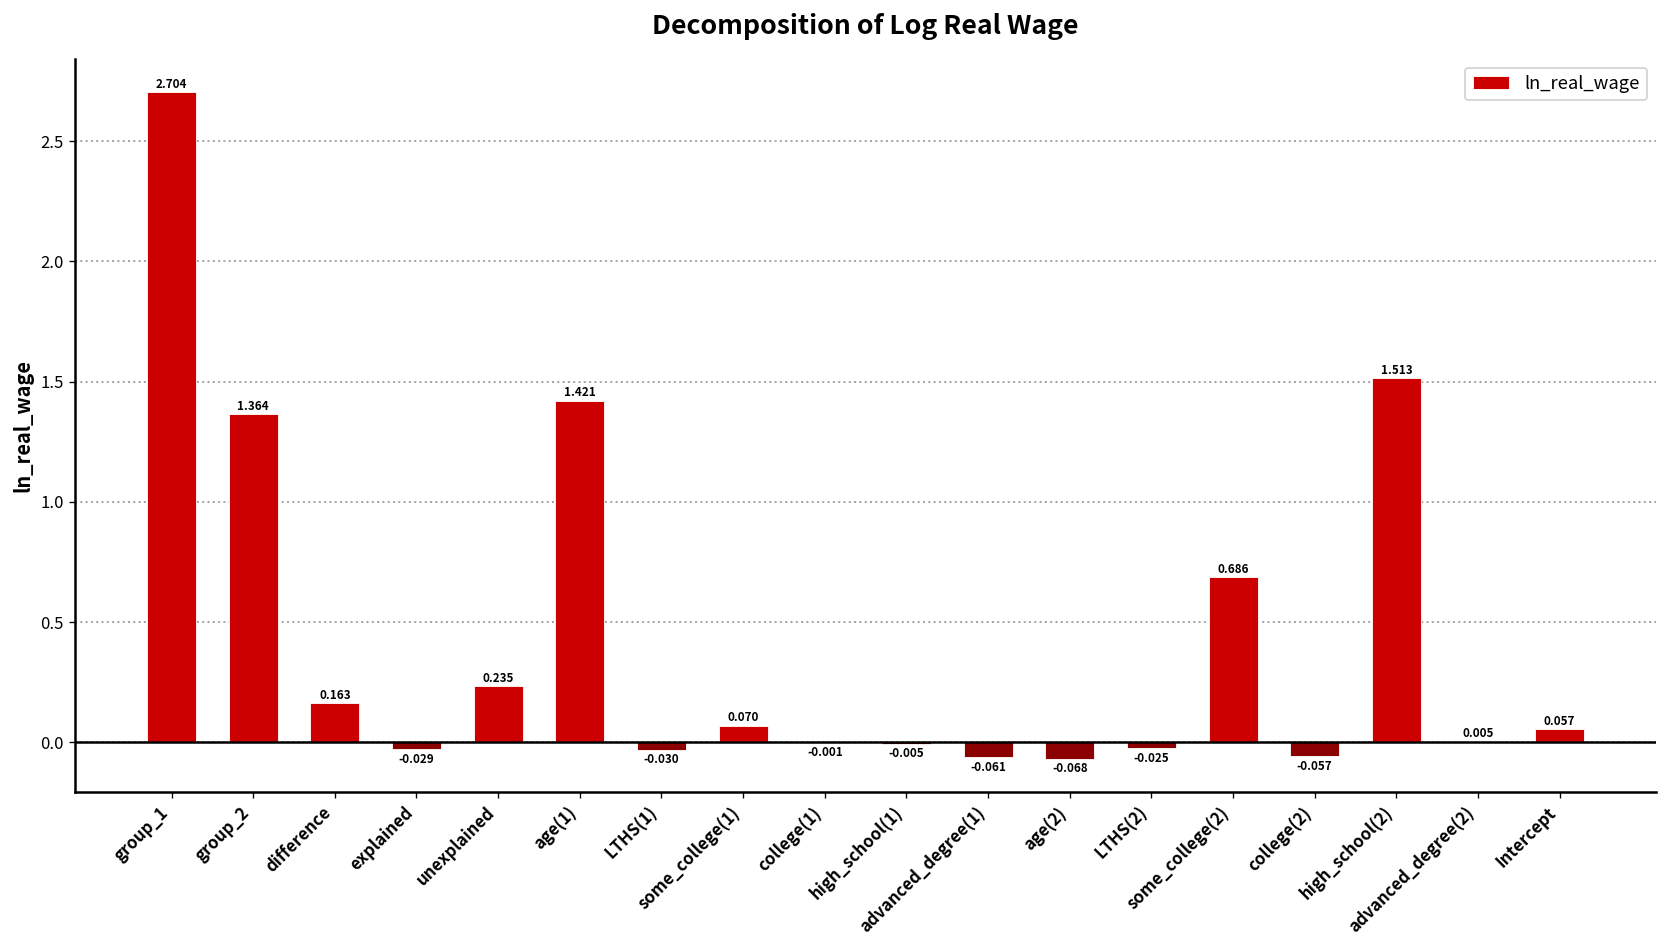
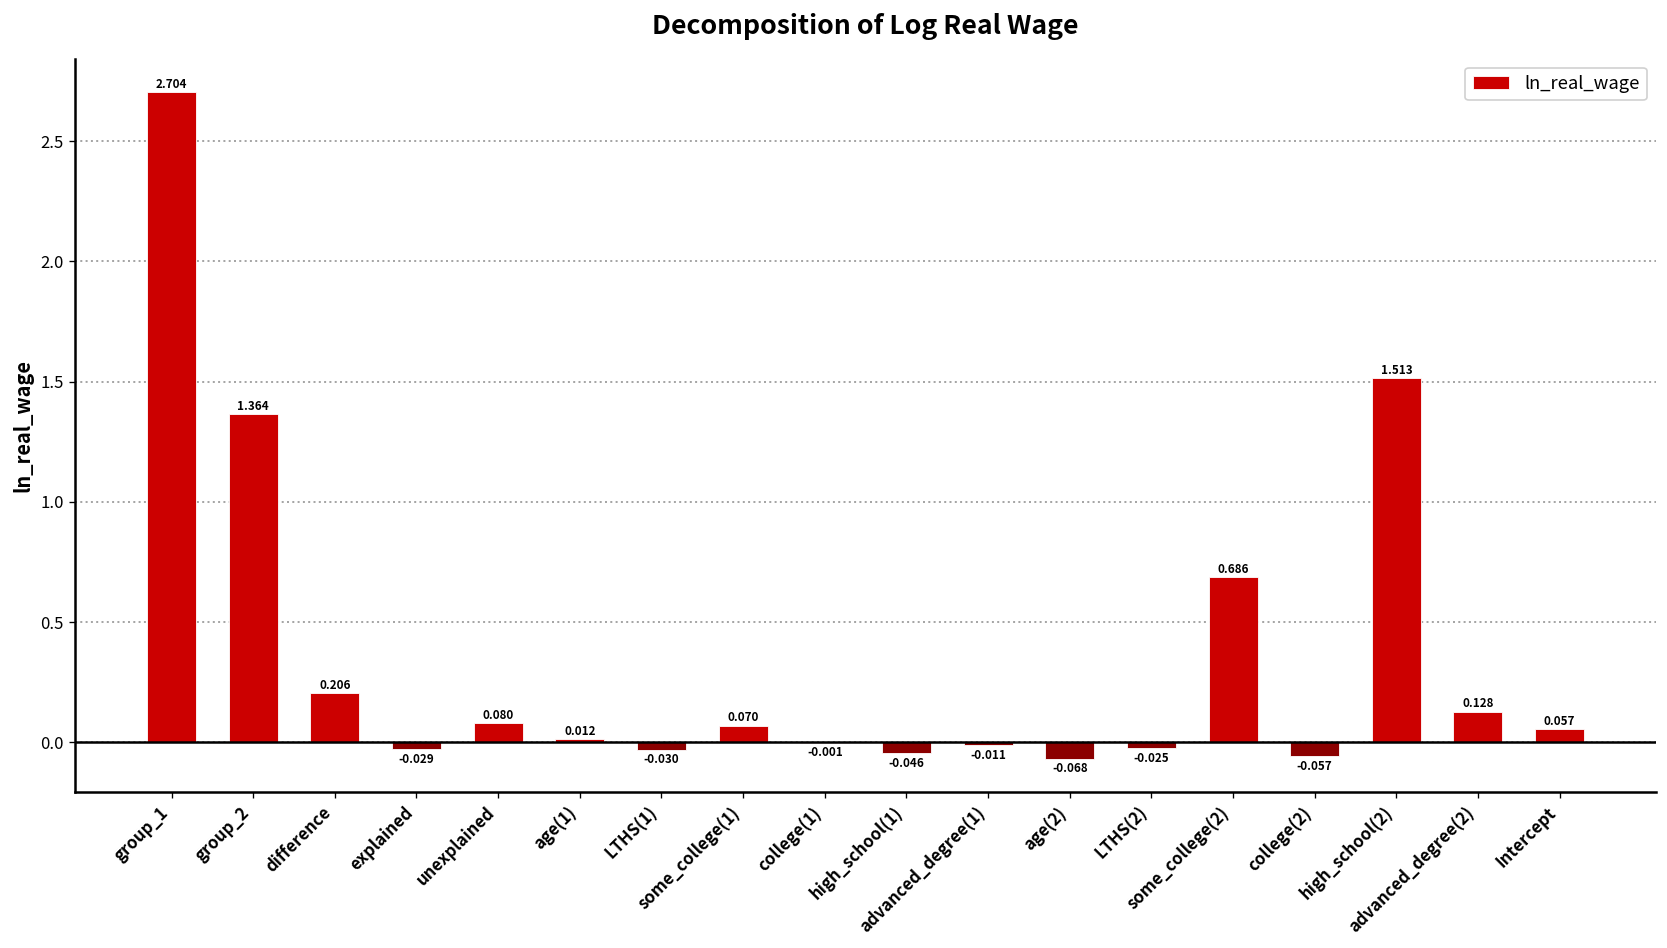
difference: 0.163 -> 0.206
unexplained: 0.235 -> 0.080
age(1): 1.421 -> 0.012
high_school(1): -0.005 -> -0.046
advanced_degree(1): -0.061 -> -0.011
advanced_degree(2): 0.005 -> 0.128
